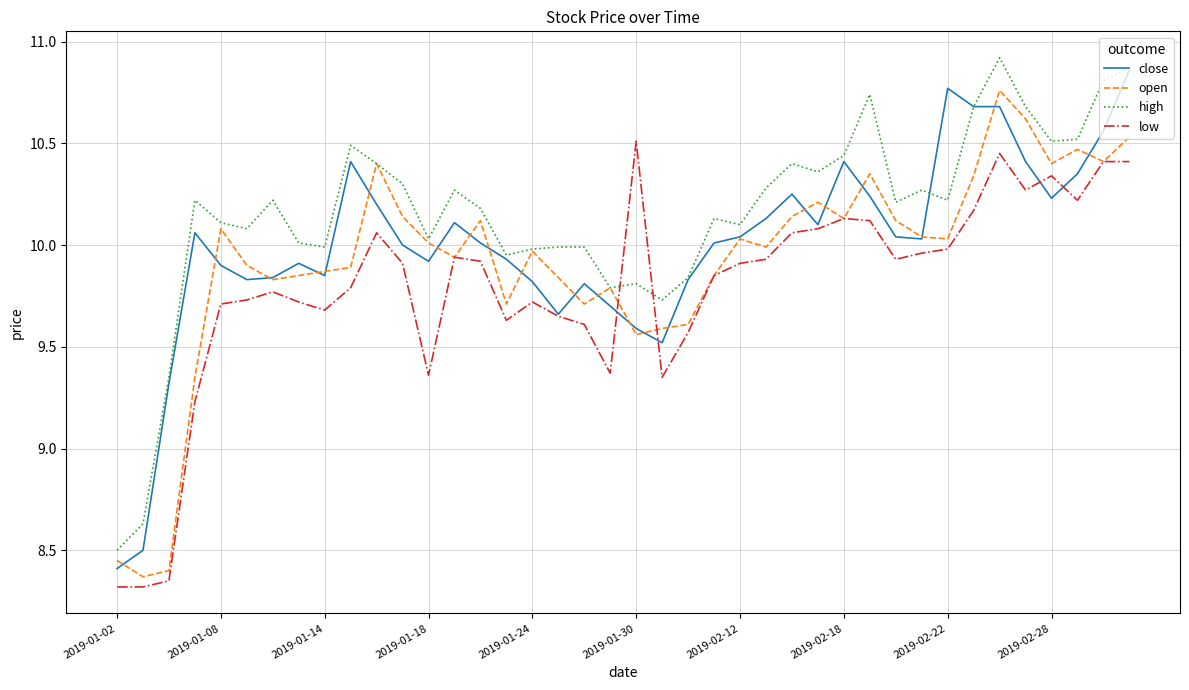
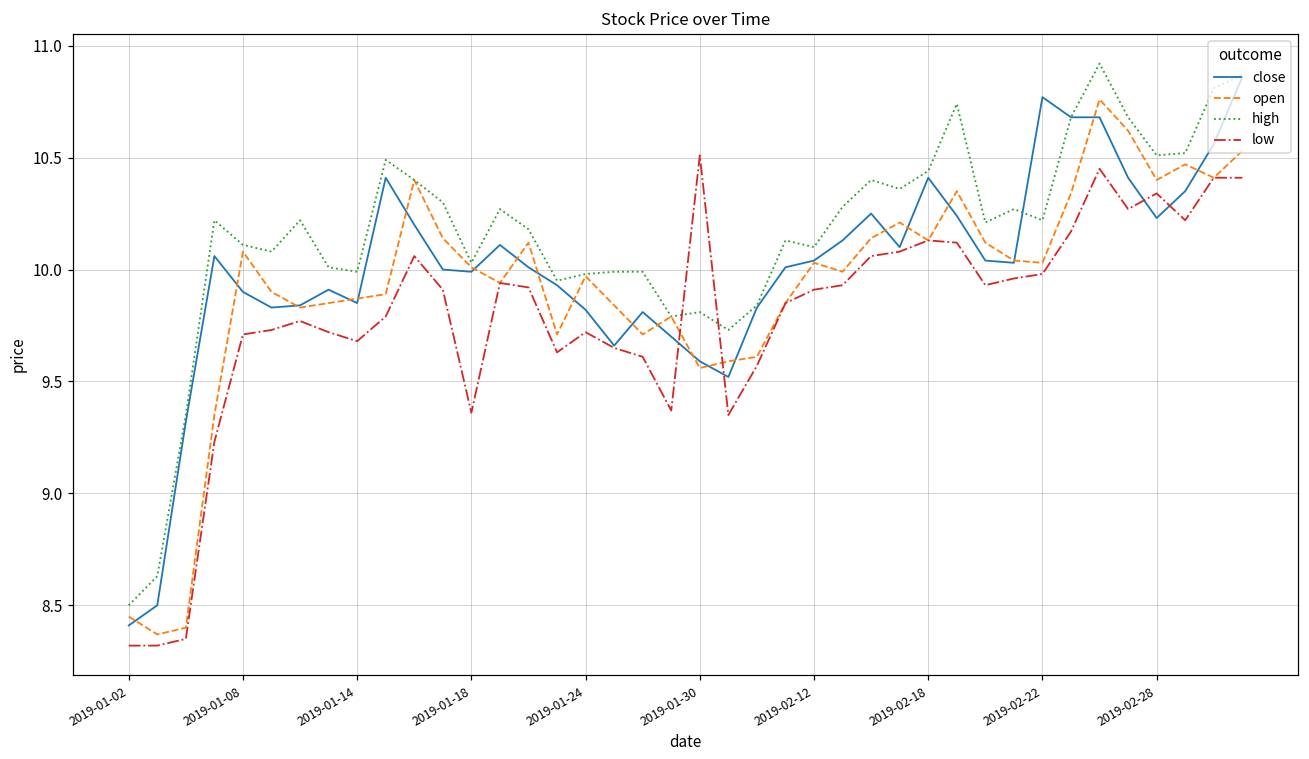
close, 2019-01-18: 9.92 -> 9.99
